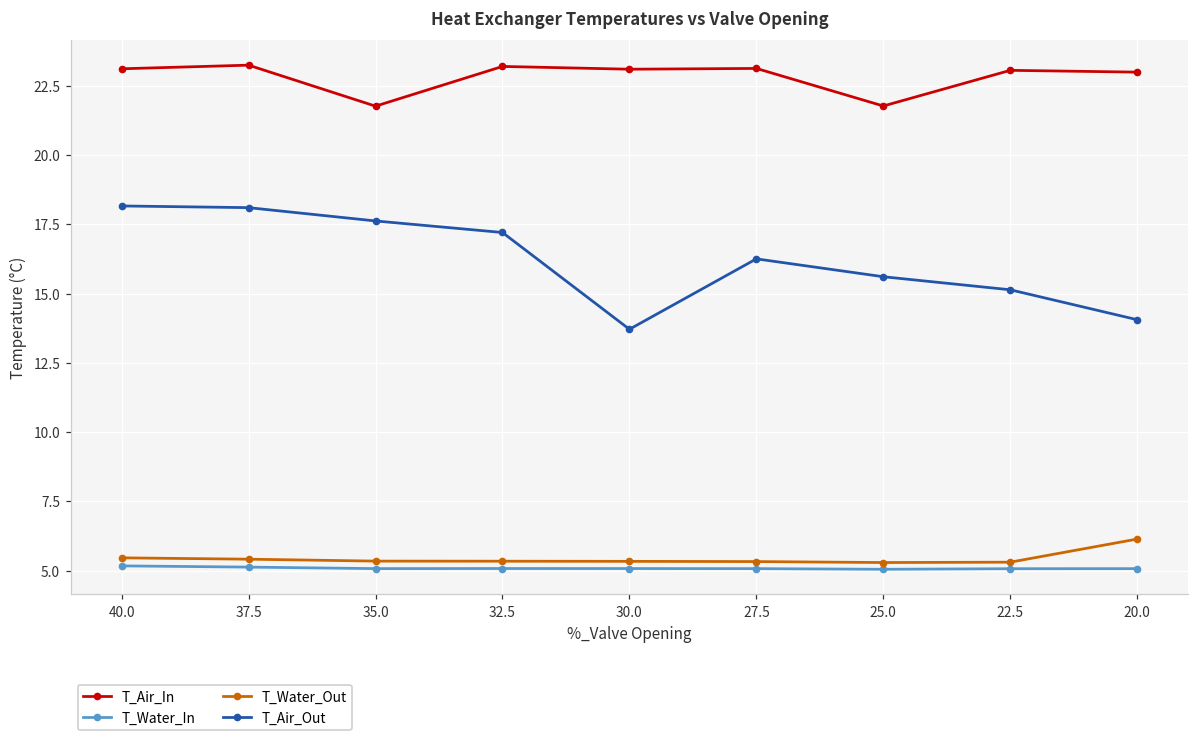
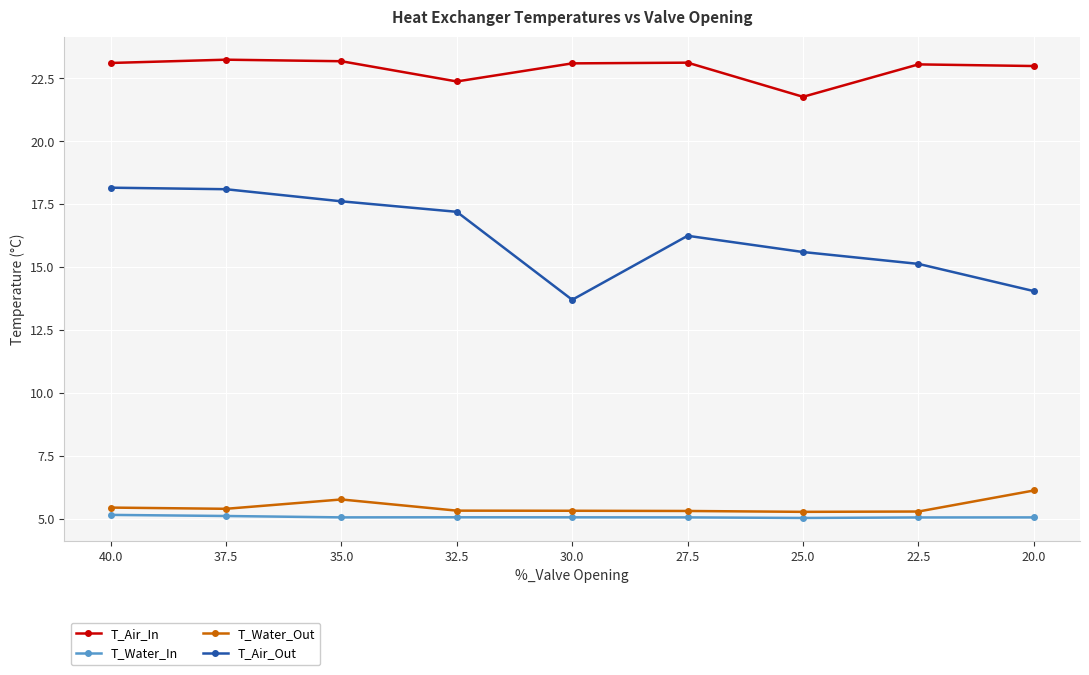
T_Air_In, 35.0: 21.8 -> 23.2
T_Water_Out, 35.0: 5.3 -> 5.8
T_Air_In, 32.5: 23.2 -> 22.4
